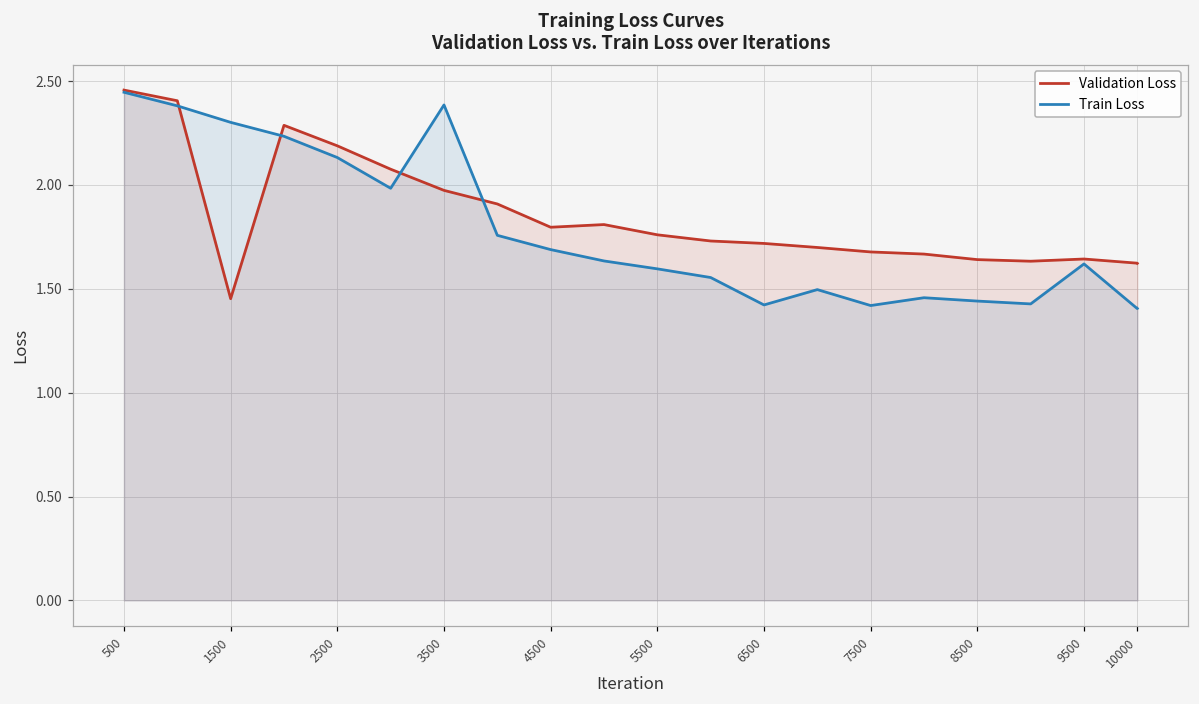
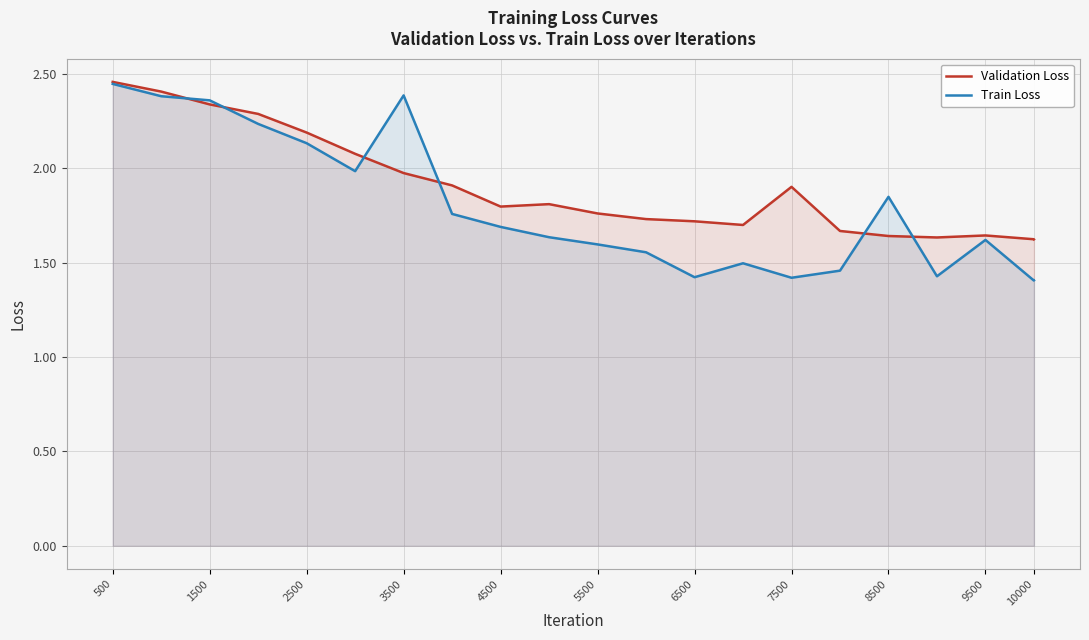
Validation Loss, 1500: 1.45 -> 2.34
Train Loss, 1500: 2.30 -> 2.36
Validation Loss, 7500: 1.68 -> 1.90
Train Loss, 8500: 1.44 -> 1.85
